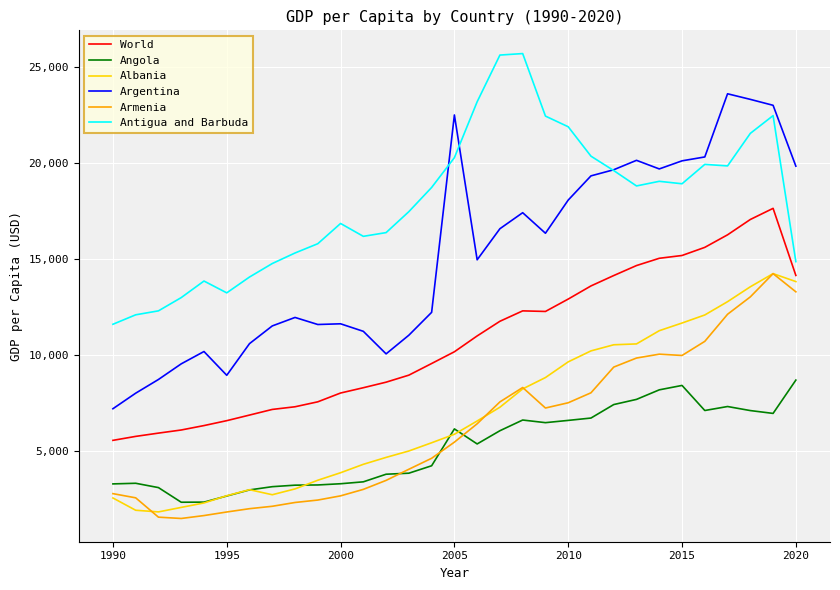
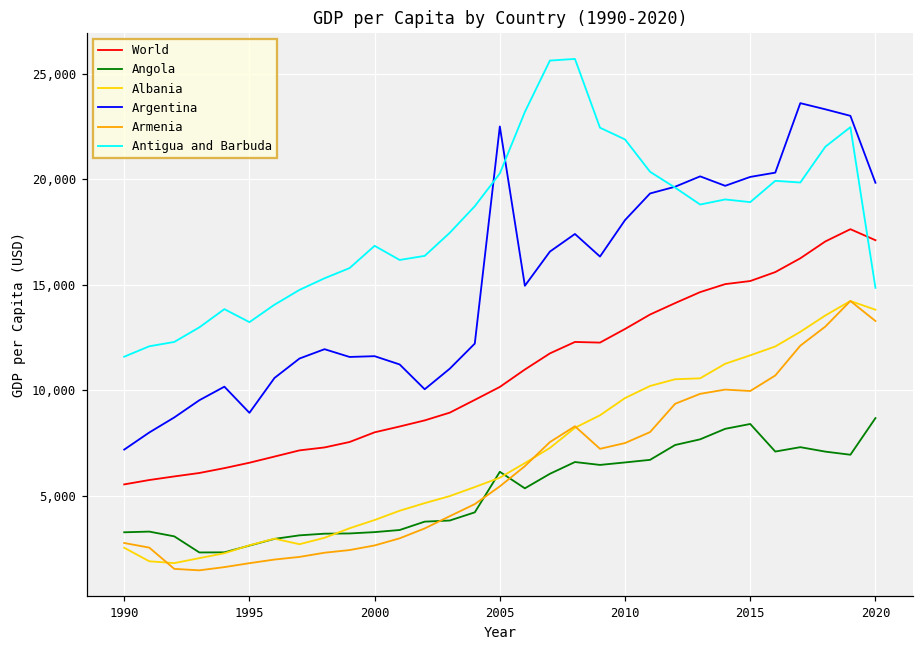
World, 2020: 14,100 -> 17,100
